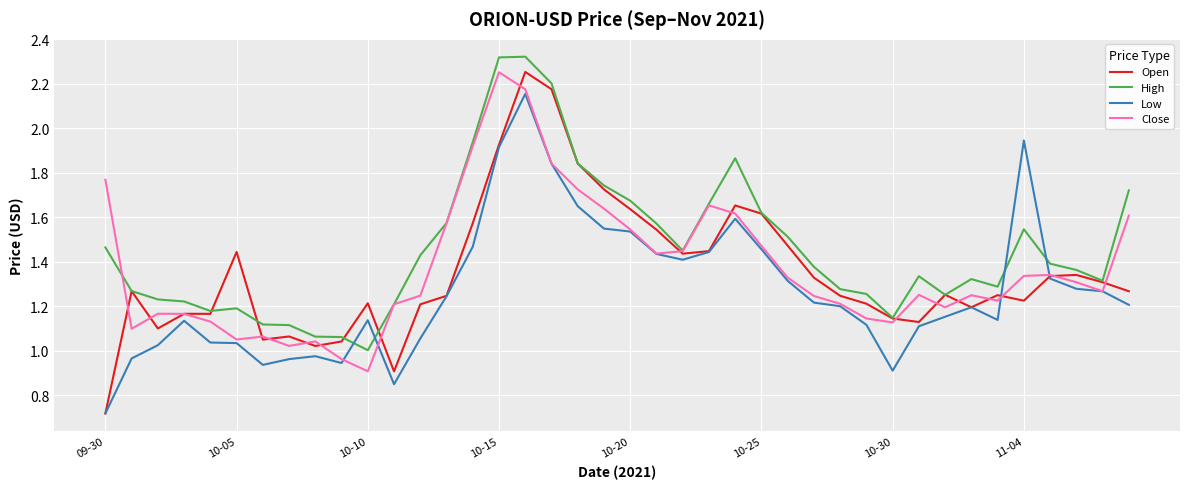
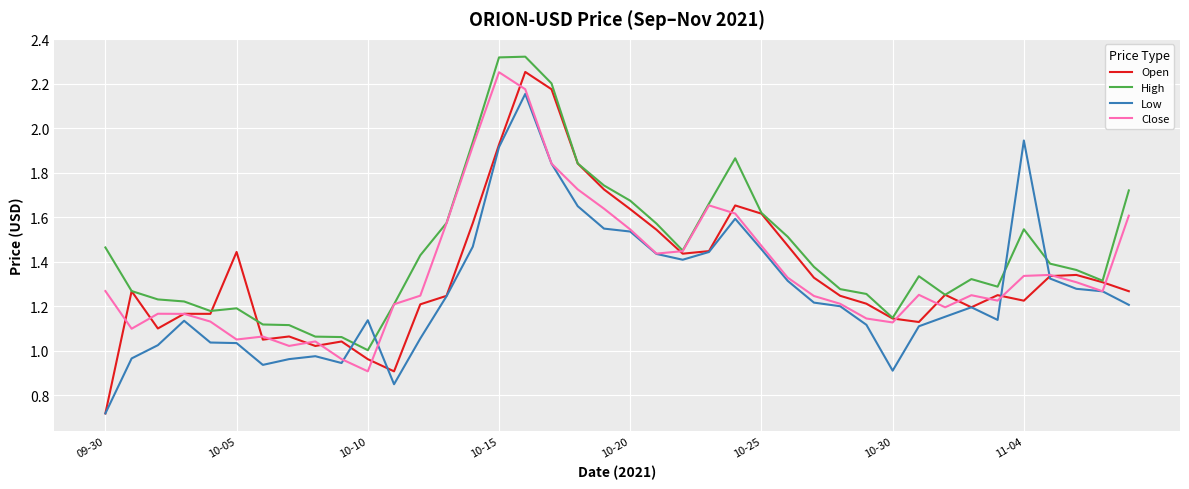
Close, 09-30: 1.77 -> 1.27
Open, 10-10: 1.21 -> 0.96
